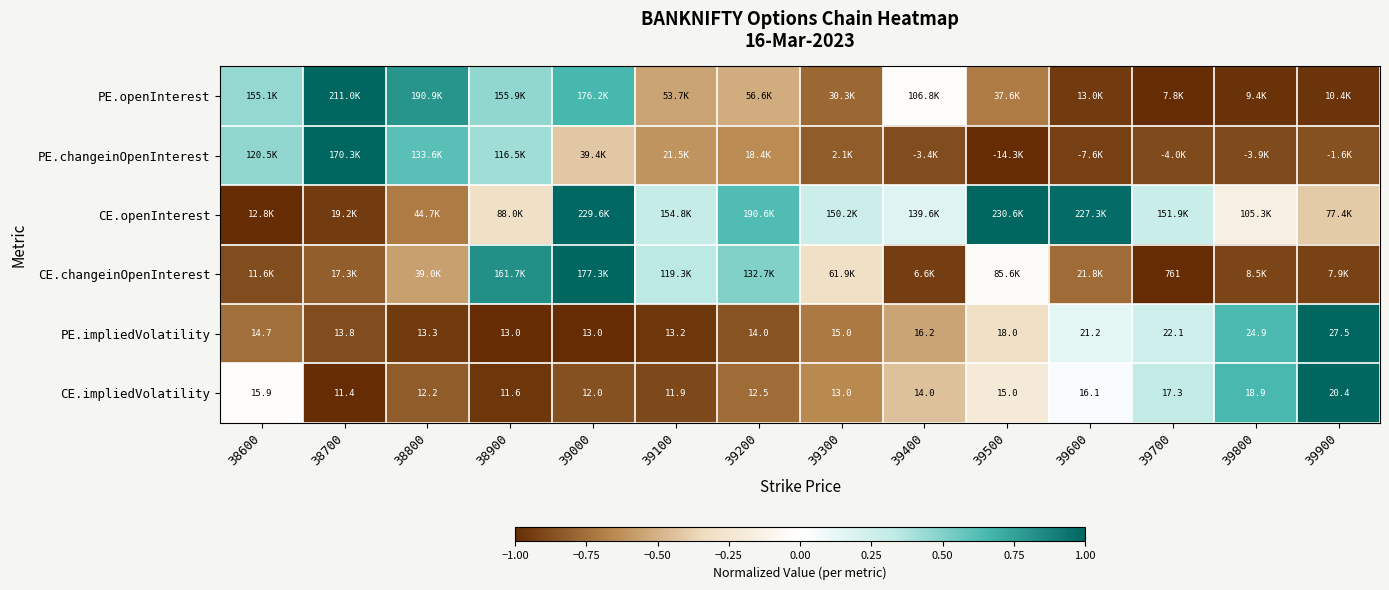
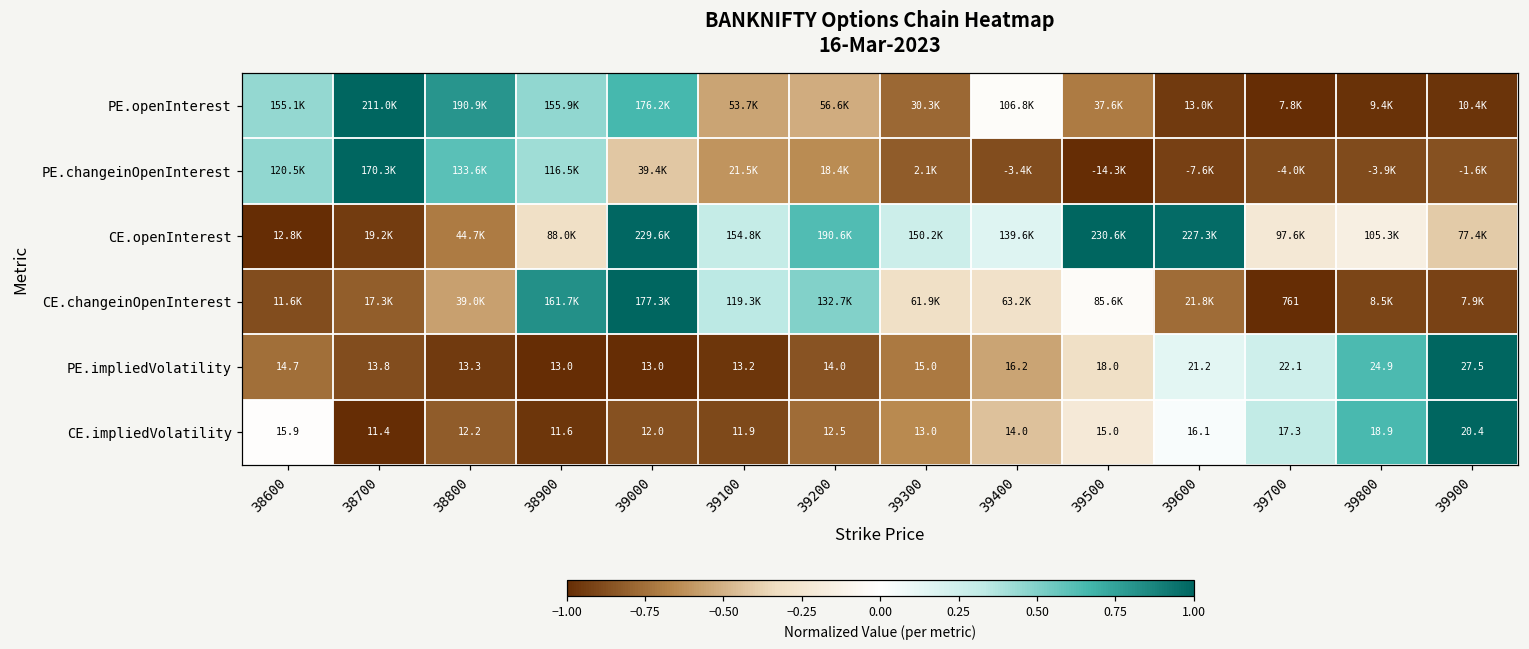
CE.openInterest, 39700: 151.9K -> 97.6K
CE.changeinOpenInterest, 39400: 6.6K -> 63.2K
